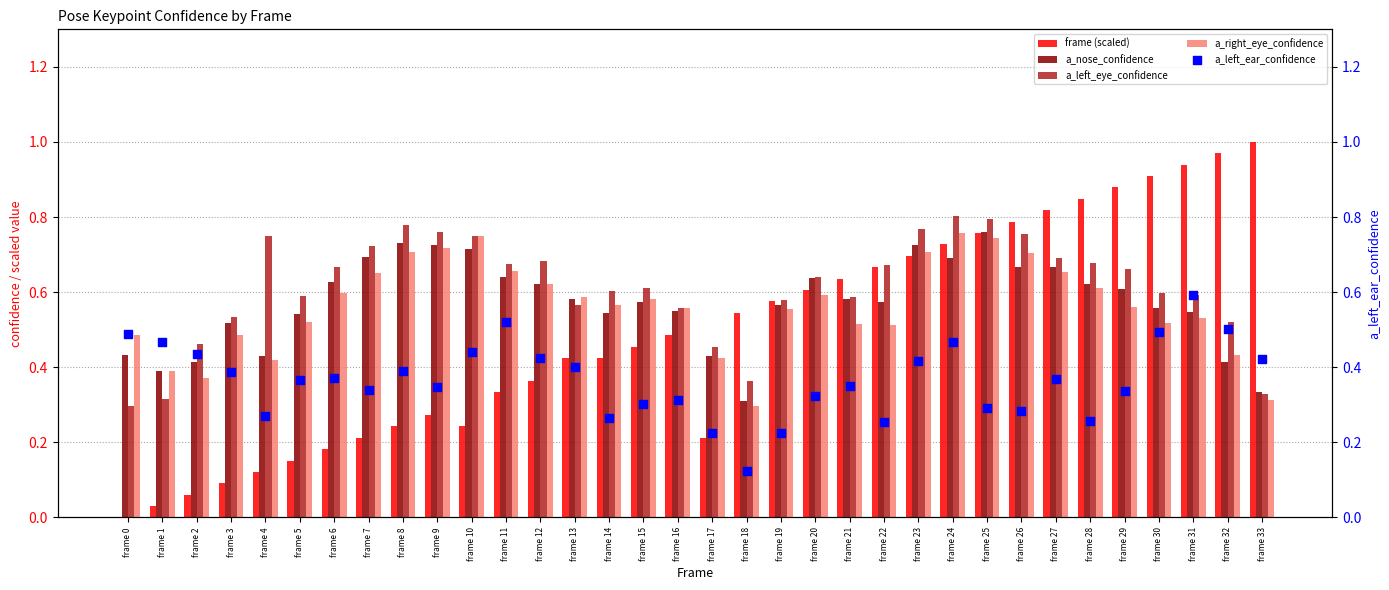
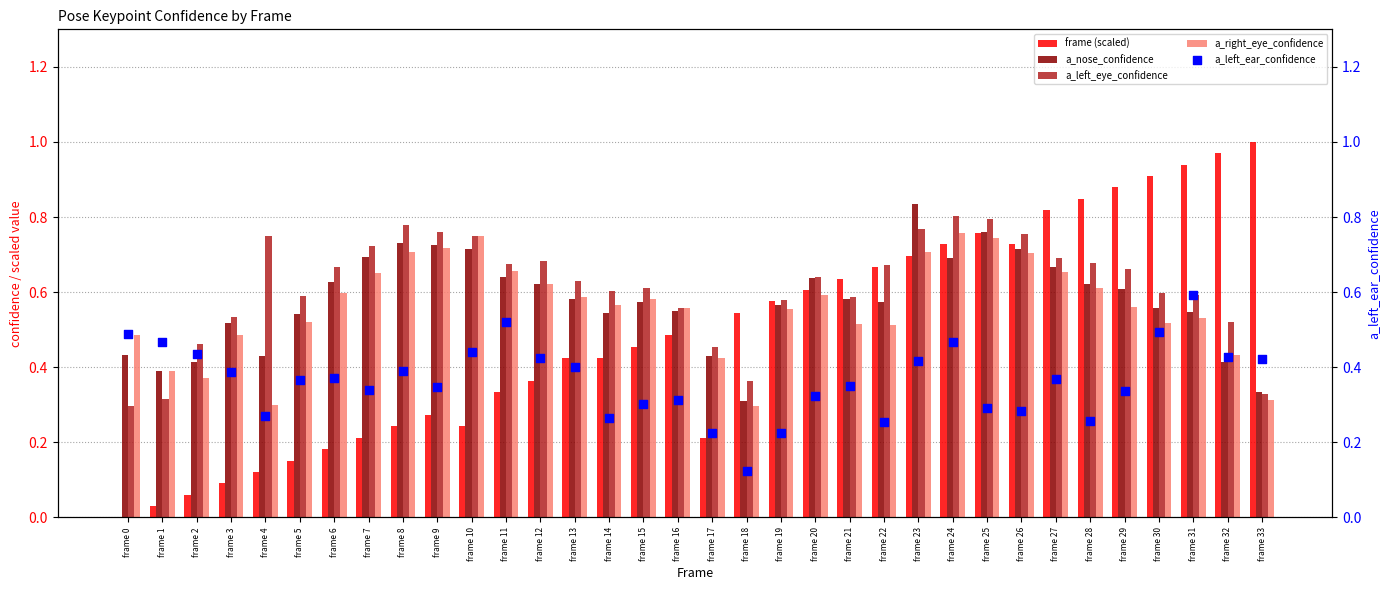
a_right_eye_confidence, frame 4: 0.42 -> 0.30
a_left_eye_confidence, frame 13: 0.57 -> 0.63
a_nose_confidence, frame 23: 0.73 -> 0.83
frame (scaled), frame 26: 0.79 -> 0.73
a_nose_confidence, frame 26: 0.67 -> 0.72
a_left_ear_confidence, frame 32: 0.50 -> 0.43
